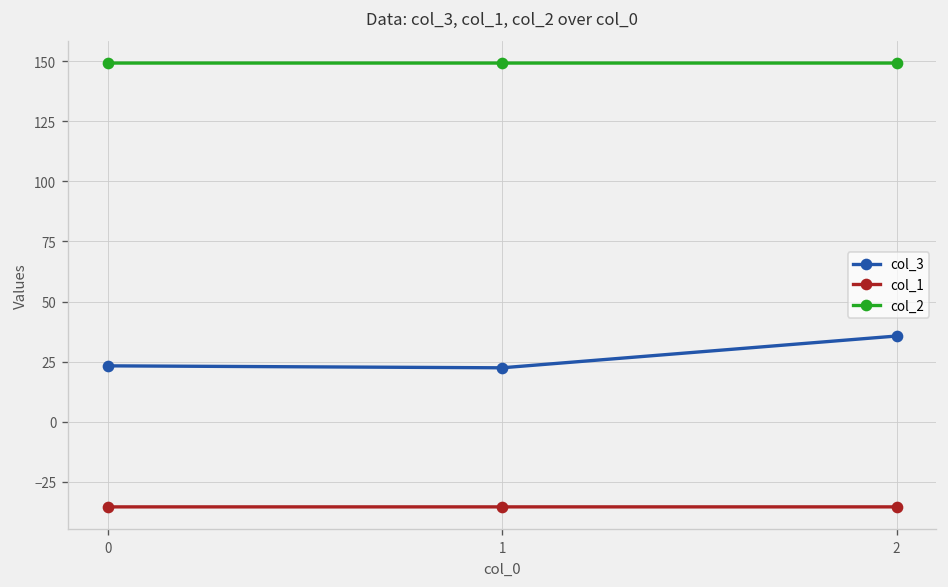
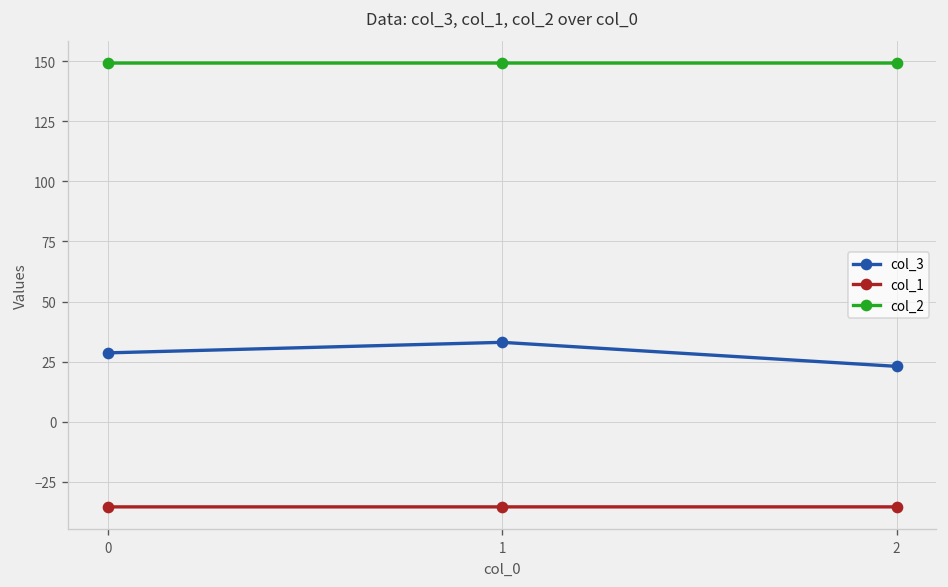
col_3, 0: 23 -> 29
col_3, 1: 22 -> 33
col_3, 2: 36 -> 23
